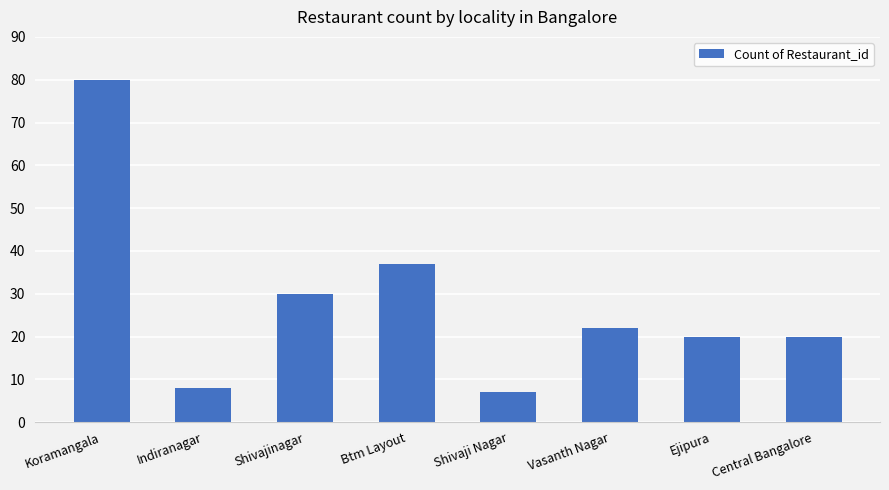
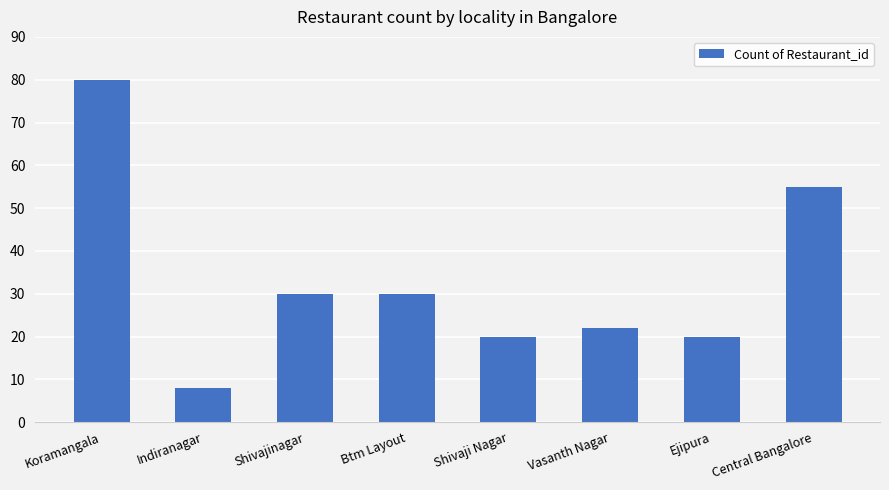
Btm Layout: 37 -> 30
Shivaji Nagar: 7 -> 20
Central Bangalore: 20 -> 55
